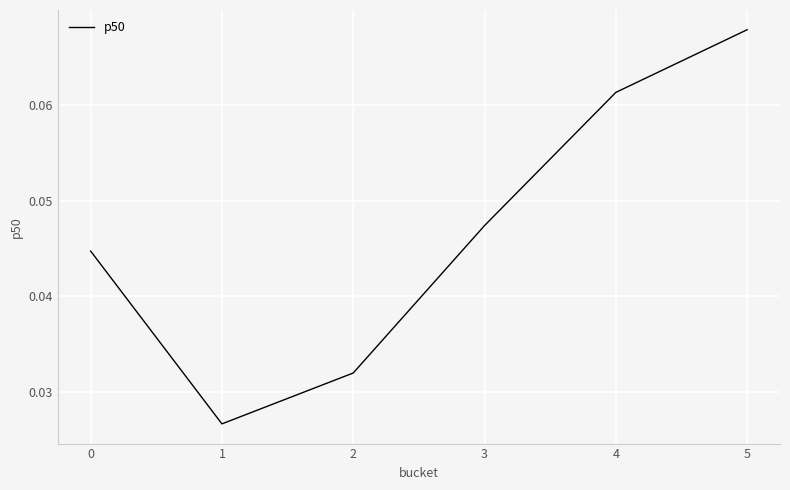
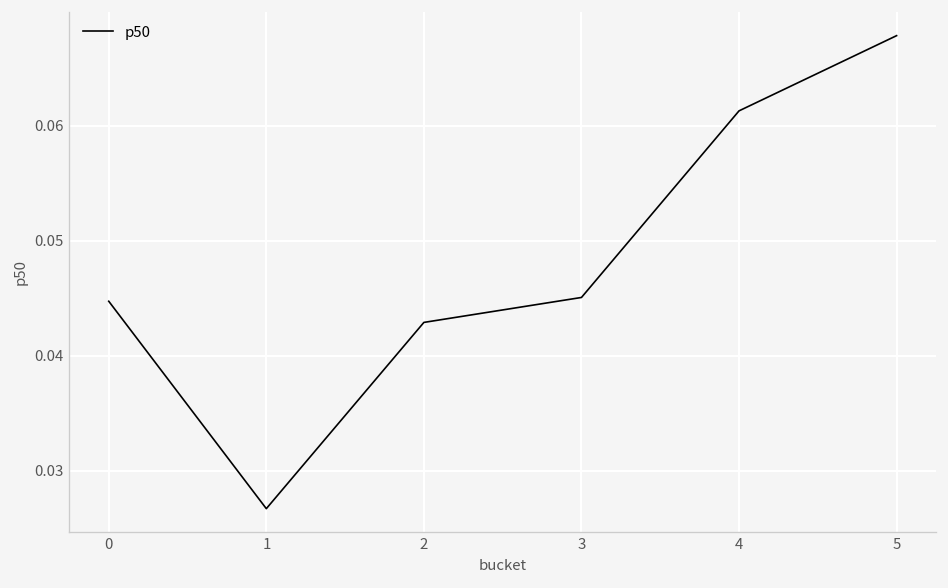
2: 0.032 -> 0.043
3: 0.047 -> 0.045
